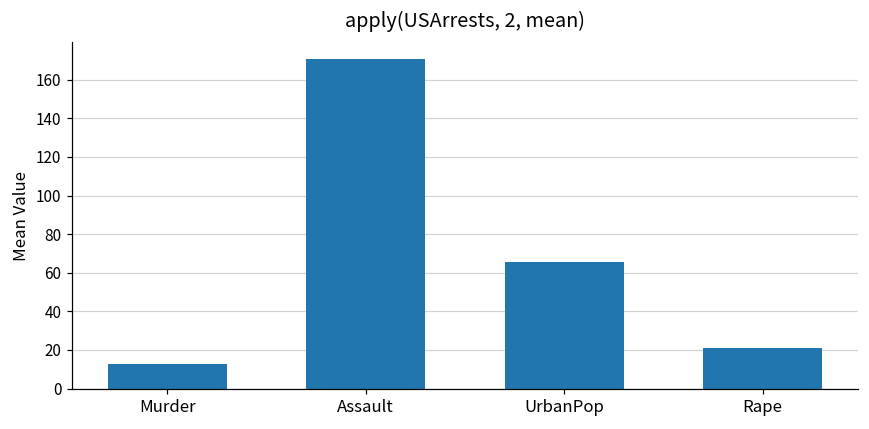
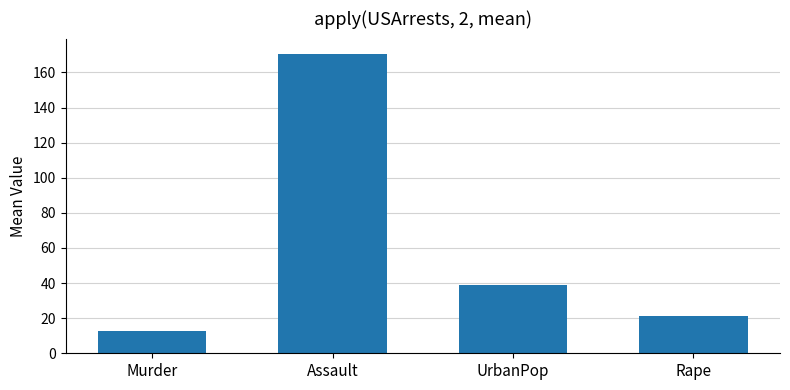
UrbanPop: 66 -> 39
